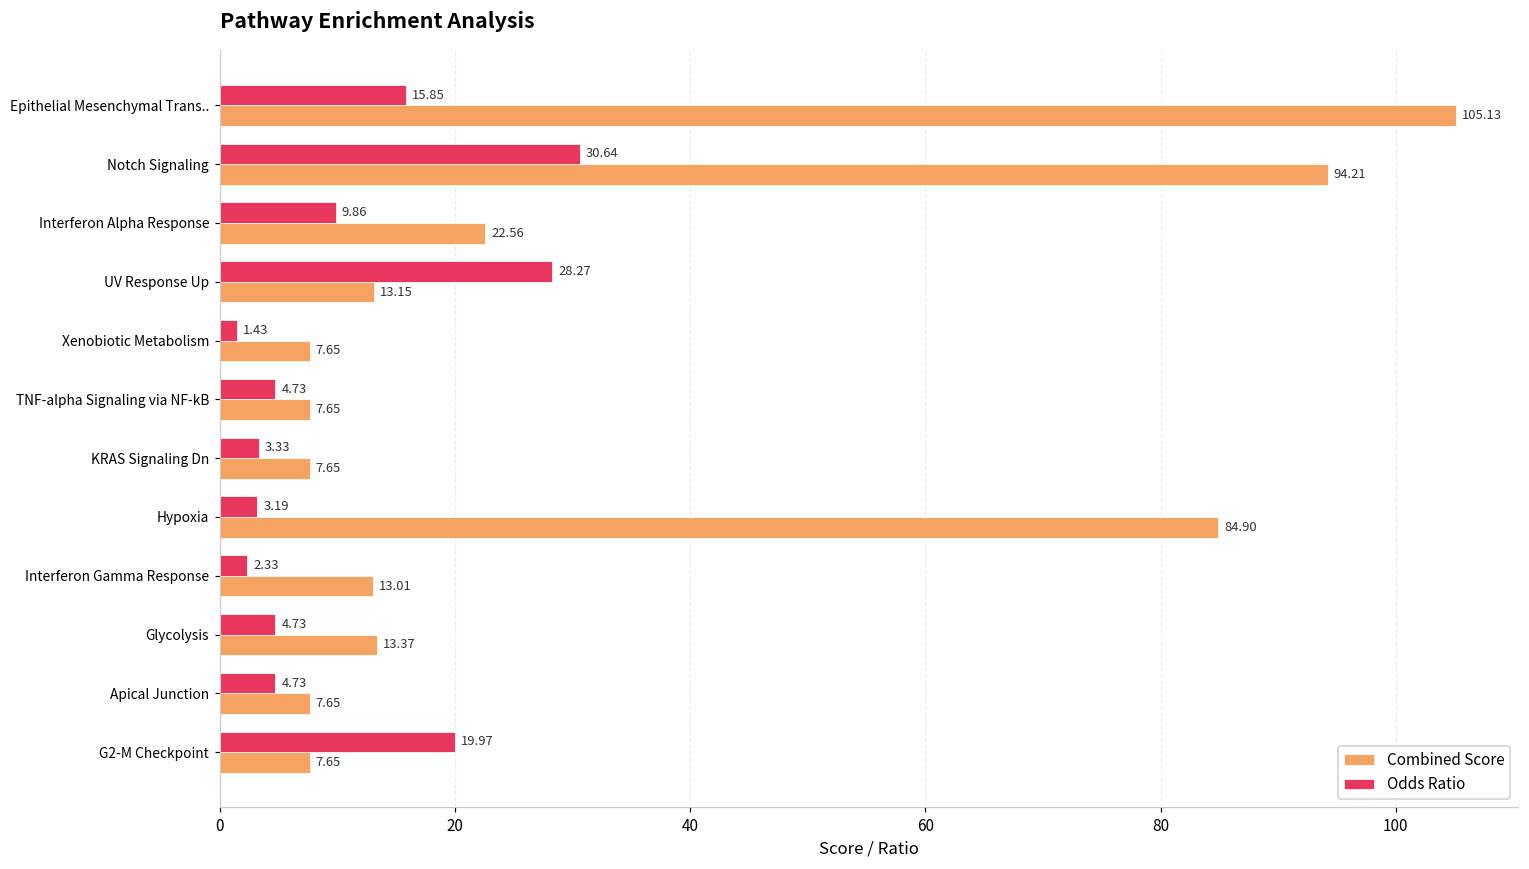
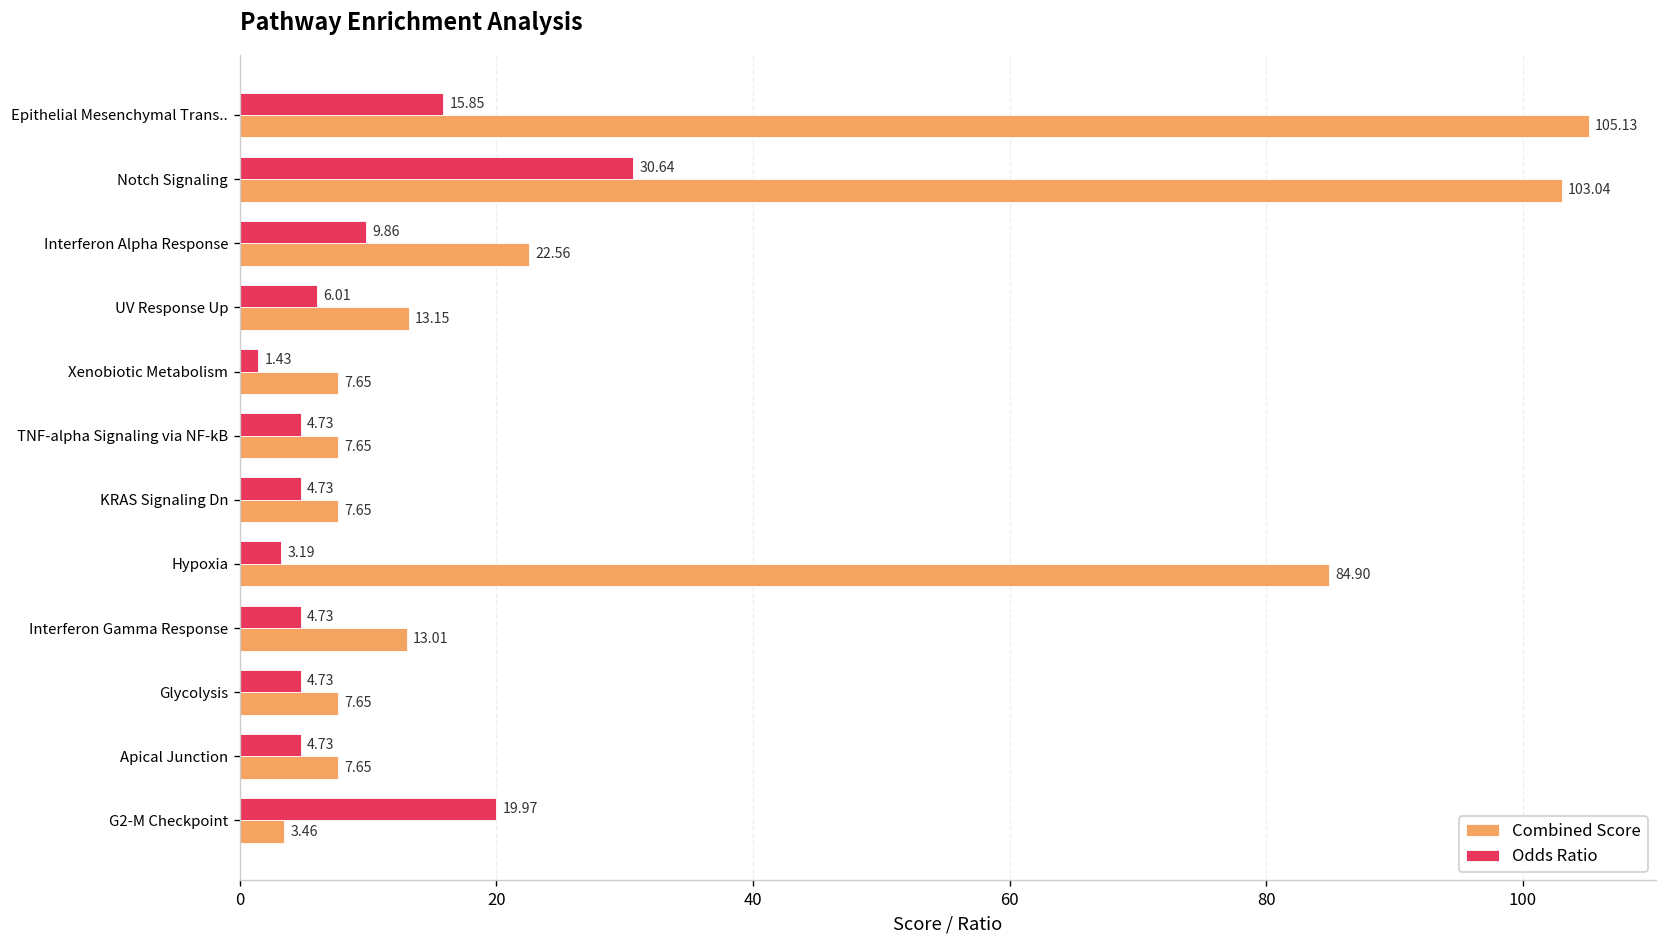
Combined Score, Notch Signaling: 94.21 -> 103.04
Odds Ratio, UV Response Up: 28.27 -> 6.01
Odds Ratio, KRAS Signaling Dn: 3.33 -> 4.73
Odds Ratio, Interferon Gamma Response: 2.33 -> 4.73
Combined Score, Glycolysis: 13.37 -> 7.65
Combined Score, G2-M Checkpoint: 7.65 -> 3.46
